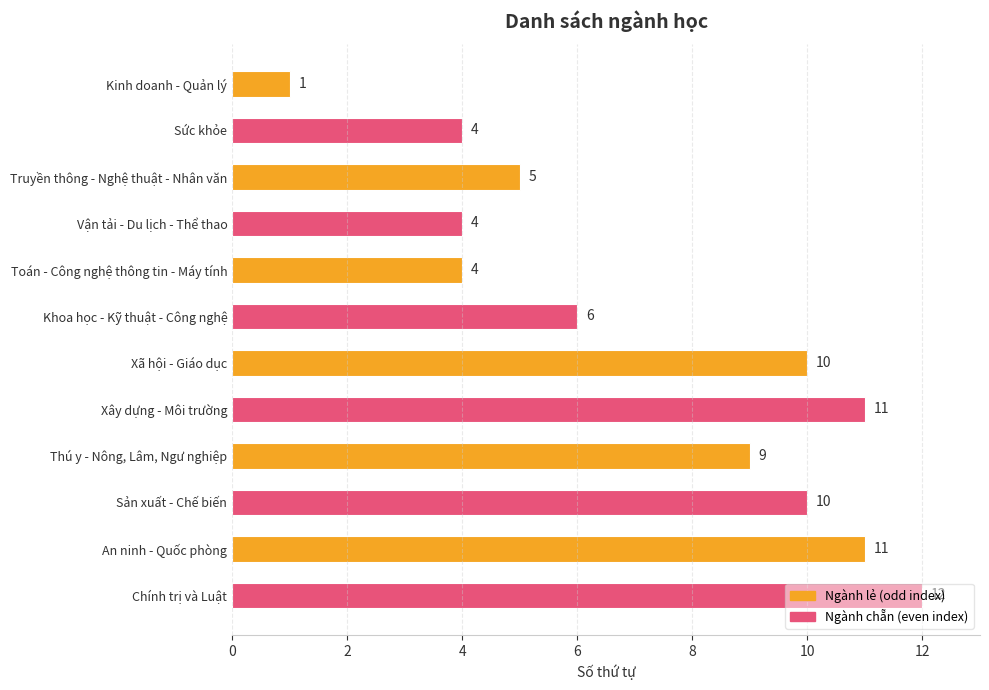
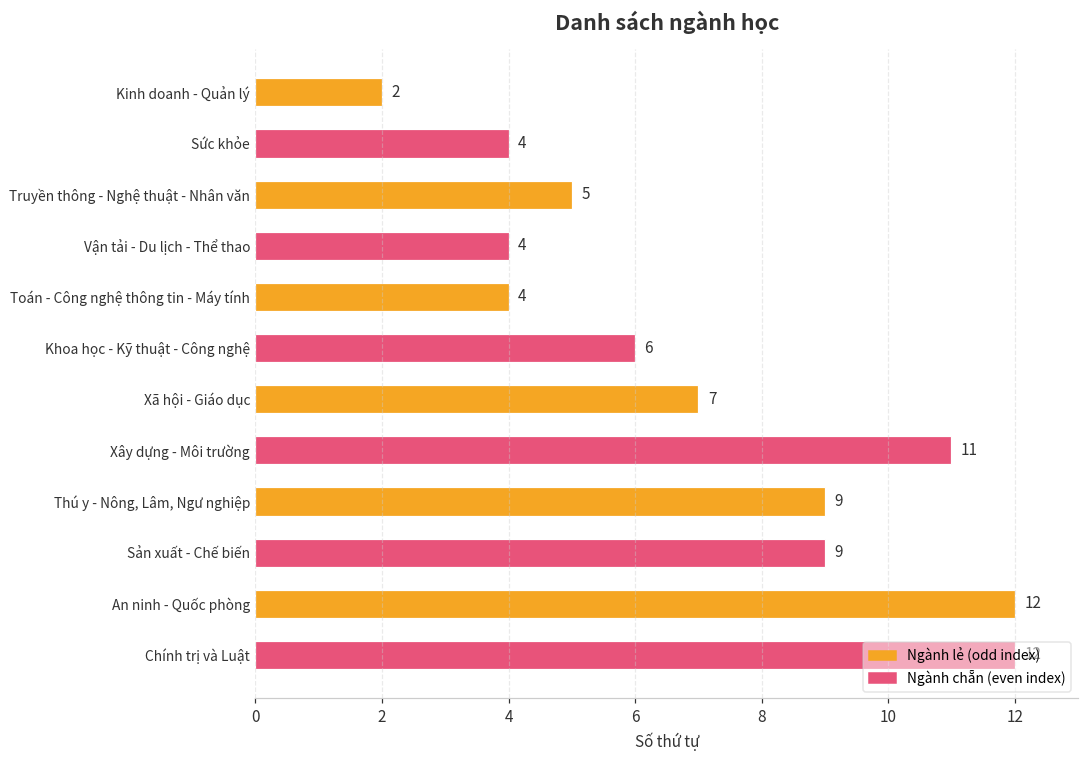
Kinh doanh - Quản lý: 1 -> 2
Xã hội - Giáo dục: 10 -> 7
Sản xuất - Chế biến: 10 -> 9
An ninh - Quốc phòng: 11 -> 12
